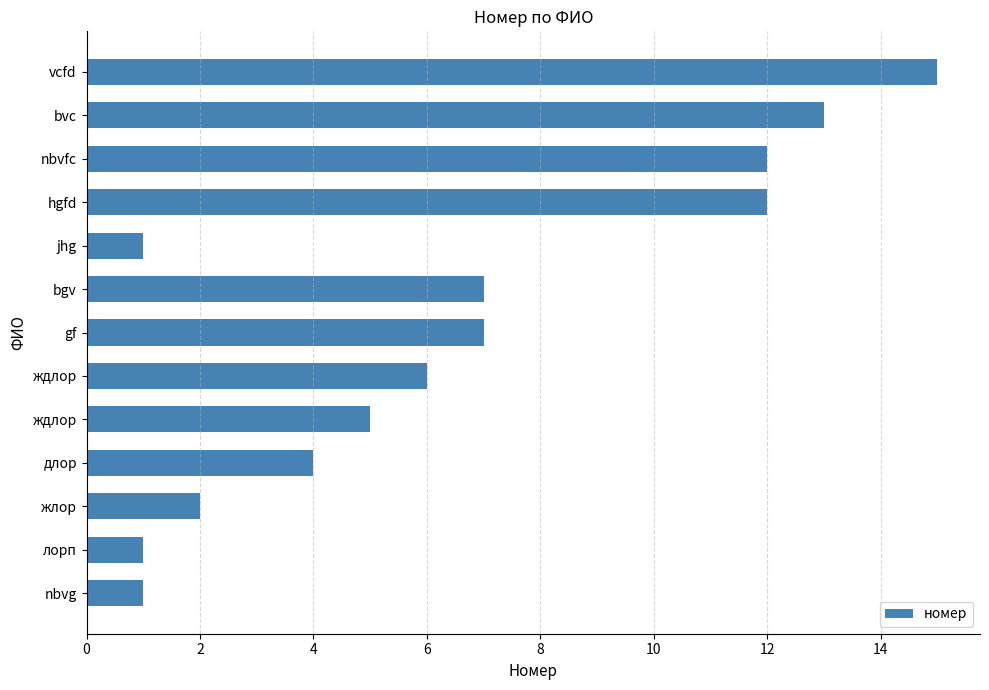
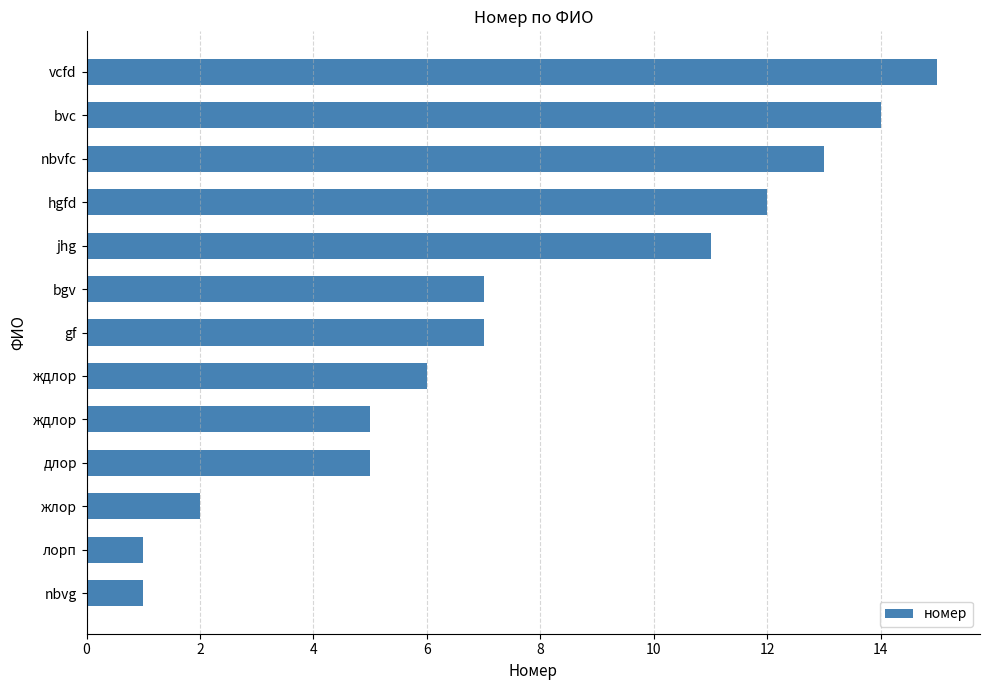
bvc: 13 -> 14
nbvfc: 12 -> 13
jhg: 1 -> 11
длор: 4 -> 5
